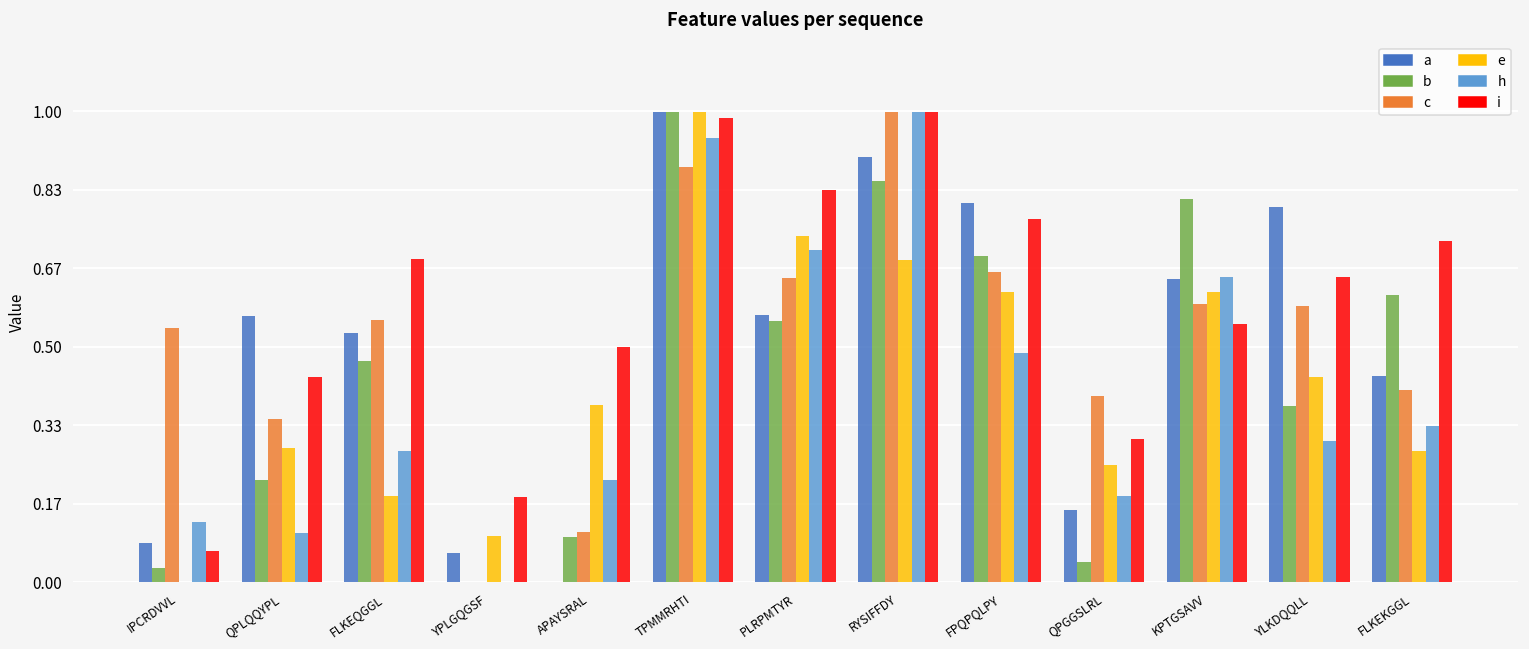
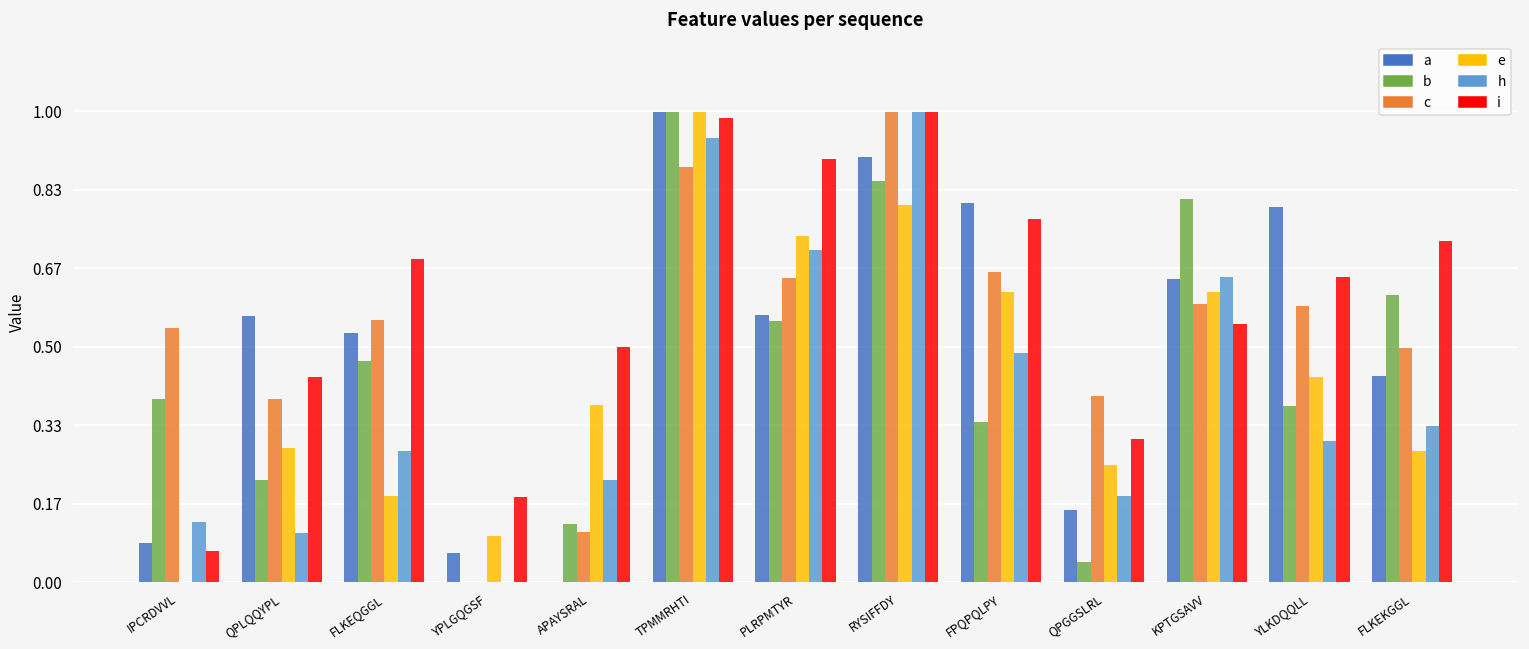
b, IPCRDVVL: 0.03 -> 0.39
c, QPLQQYPL: 0.35 -> 0.39
b, APAYSRAL: 0.10 -> 0.12
i, PLRPMTYR: 0.84 -> 0.90
e, RYSIFFDY: 0.68 -> 0.80
b, FPQPQLPY: 0.69 -> 0.34
c, FLKEKGGL: 0.41 -> 0.50
